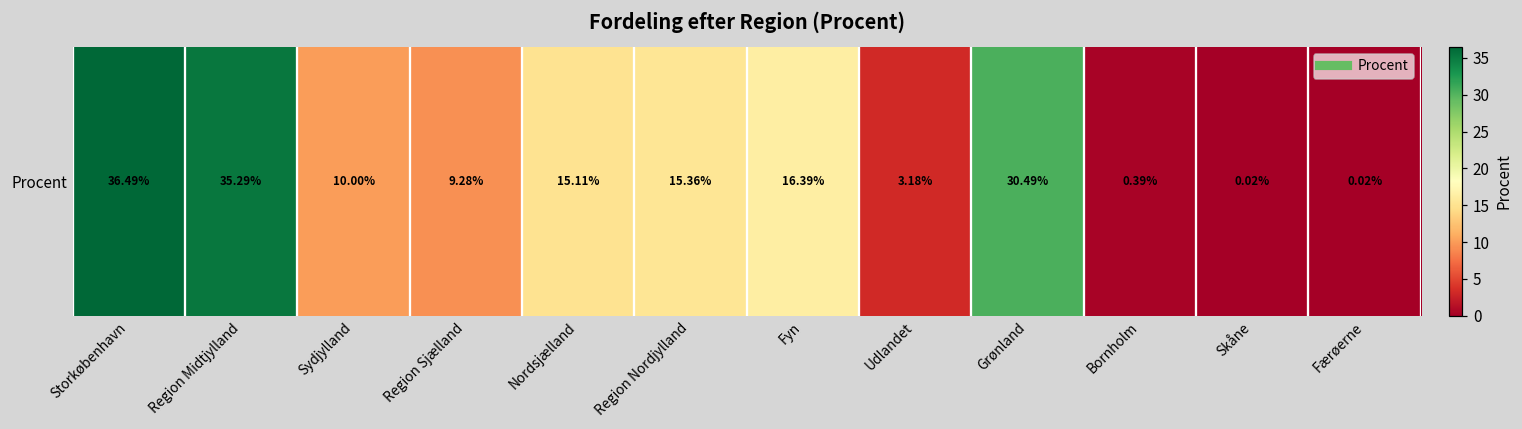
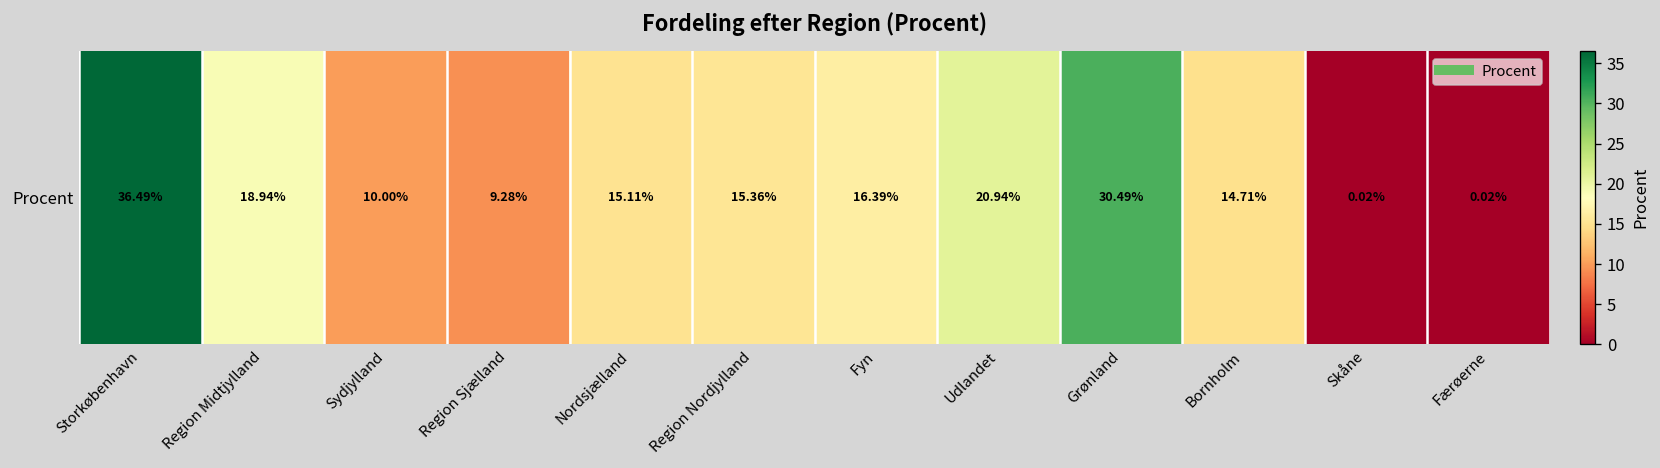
Procent, Region Midtjylland: 35.29% -> 18.94%
Procent, Udlandet: 3.18% -> 20.94%
Procent, Bornholm: 0.39% -> 14.71%
